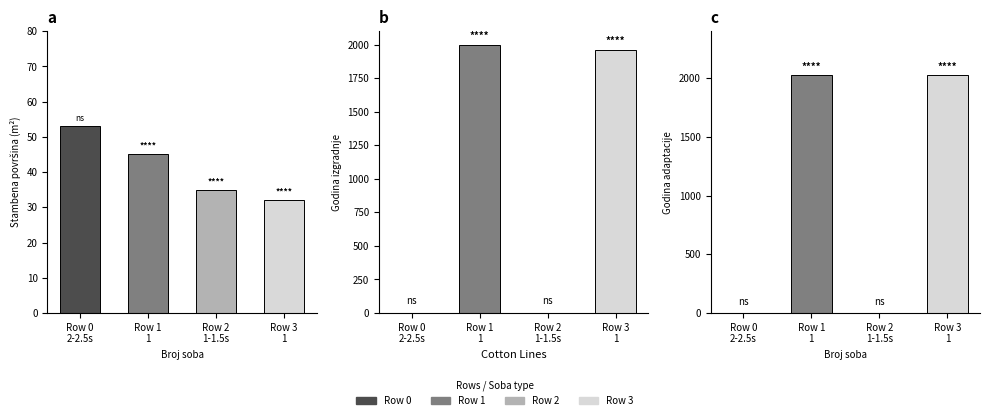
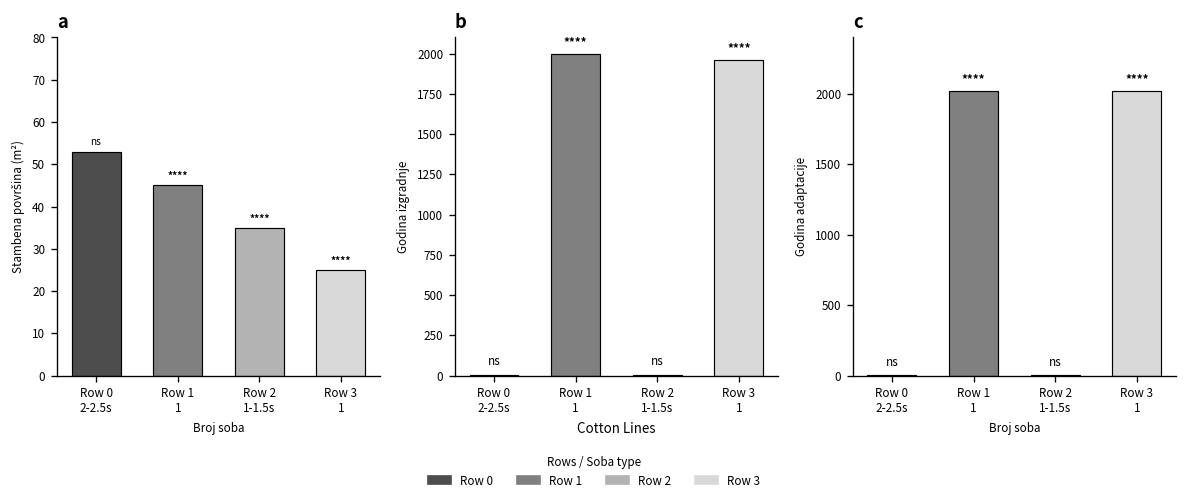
a, Row 3 1: 32 -> 25
